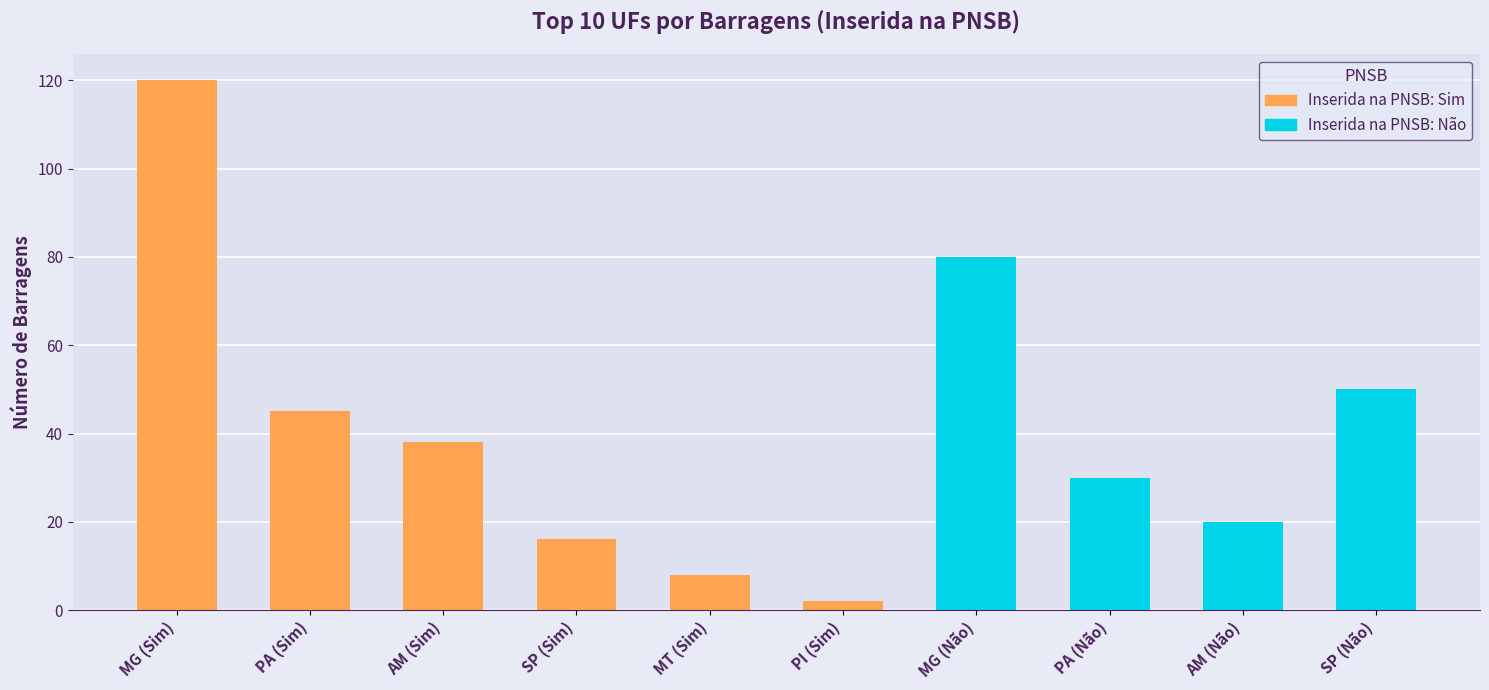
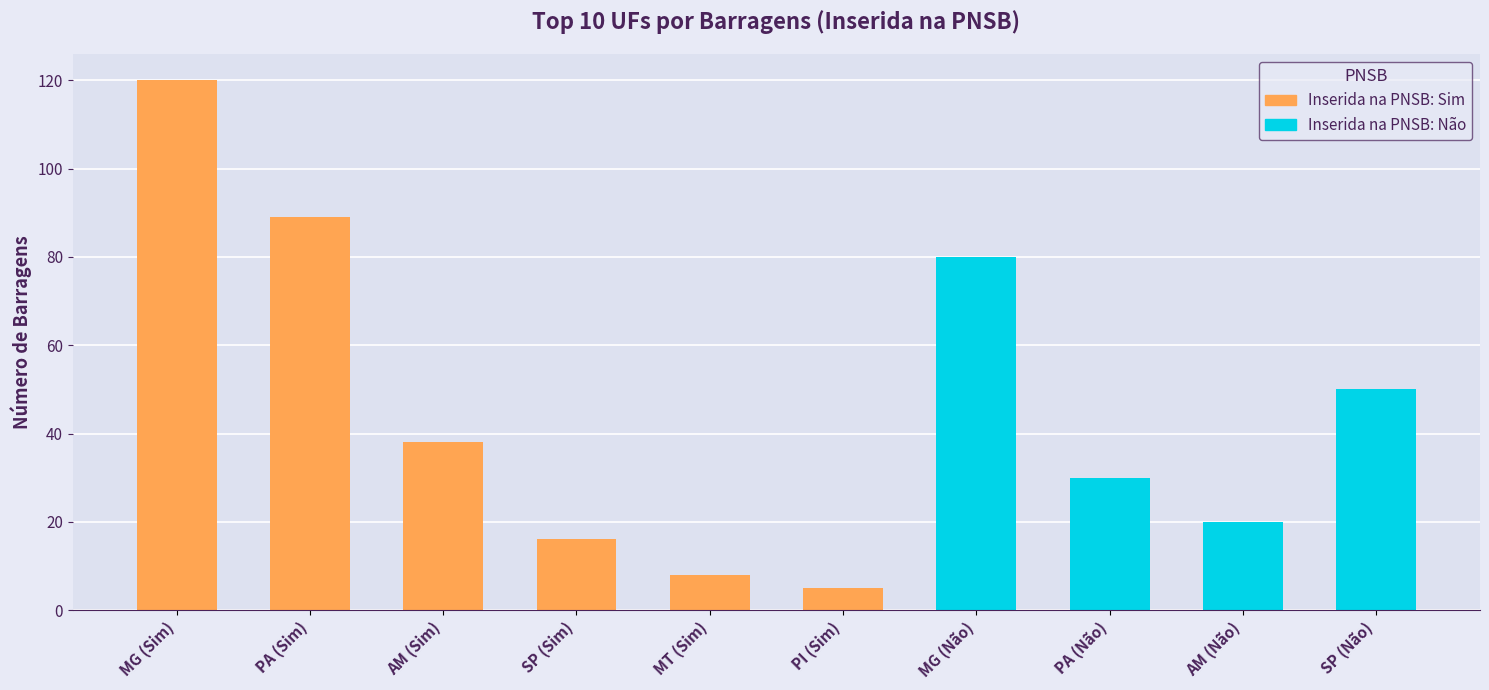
PA (Sim): 45 -> 89
PI (Sim): 2 -> 5
